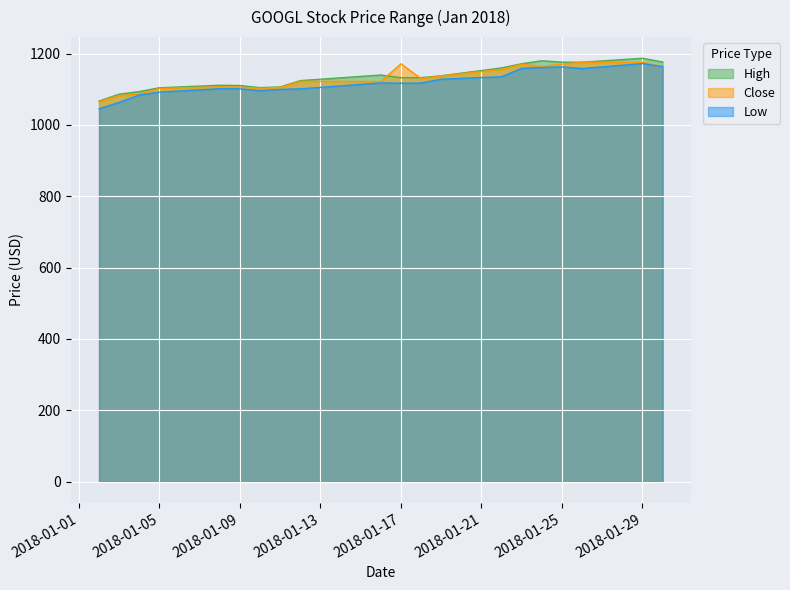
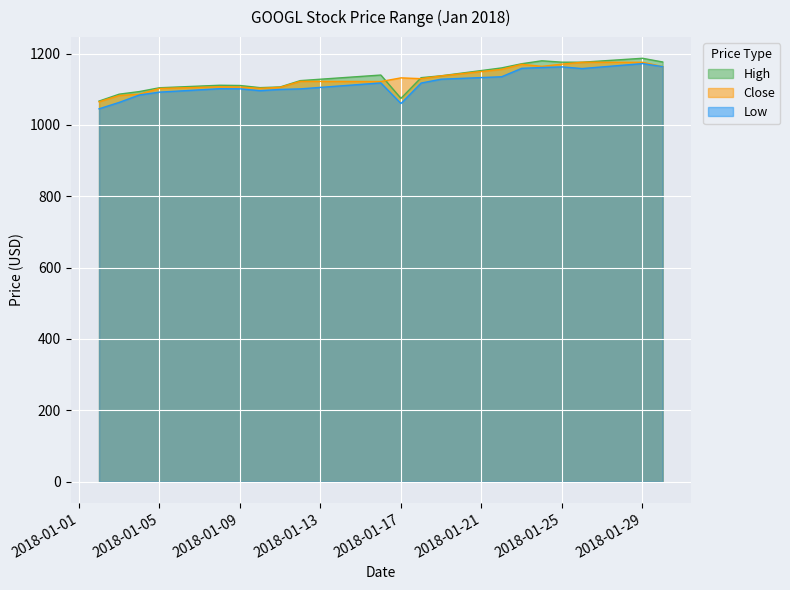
High, 2018-01-17: 1130 -> 1070
Close, 2018-01-17: 1170 -> 1130
Low, 2018-01-17: 1120 -> 1060
